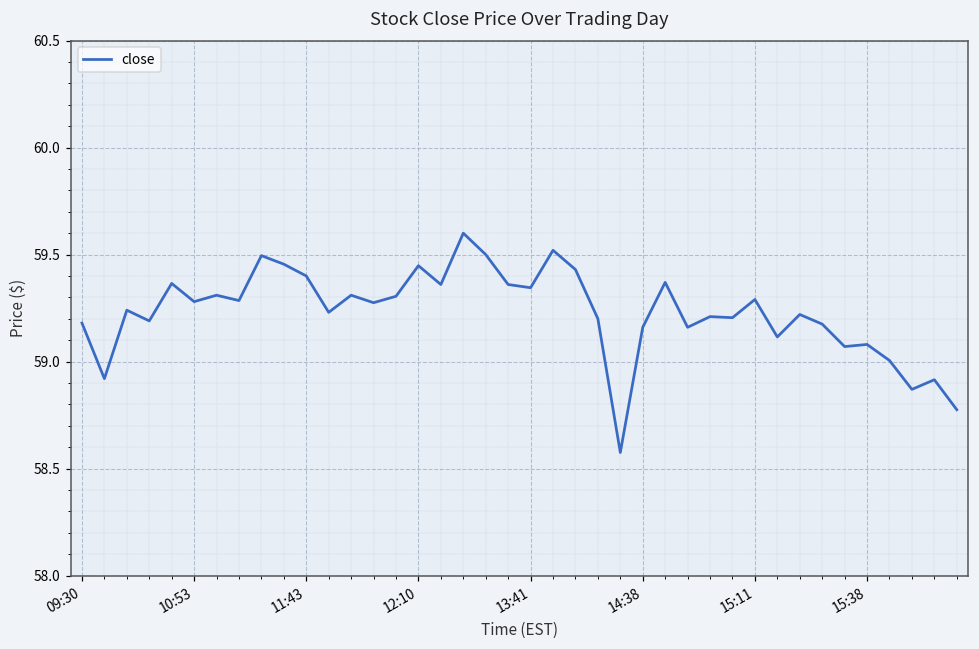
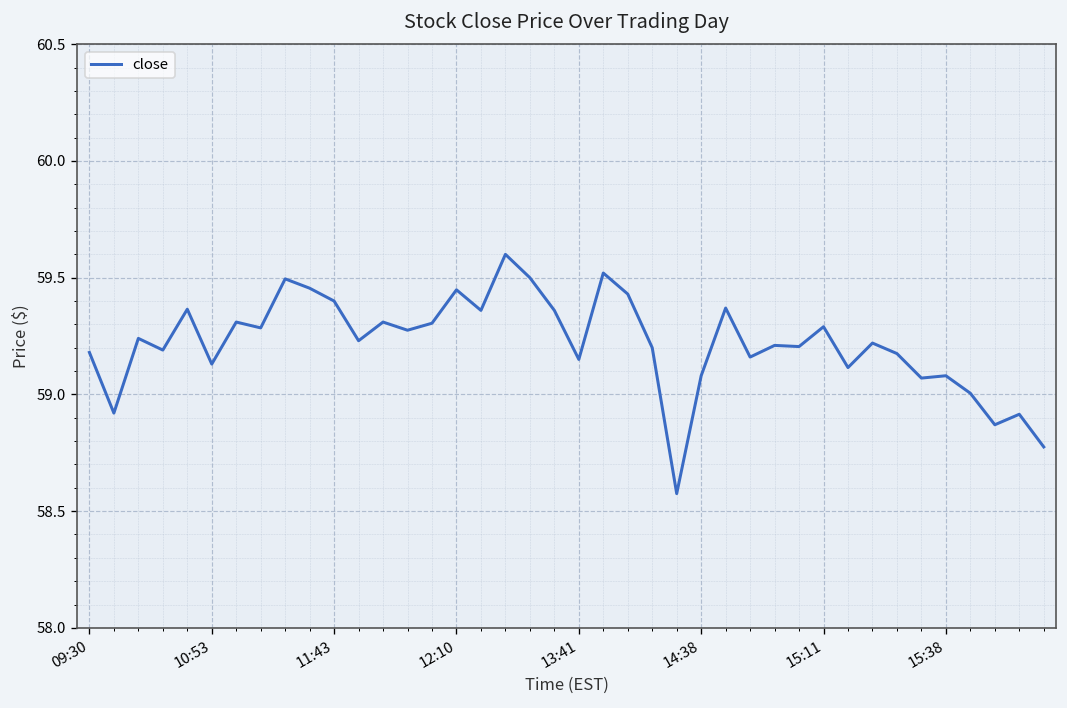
10:53: 59.28 -> 59.13
13:41: 59.35 -> 59.15
14:38: 59.16 -> 59.08
